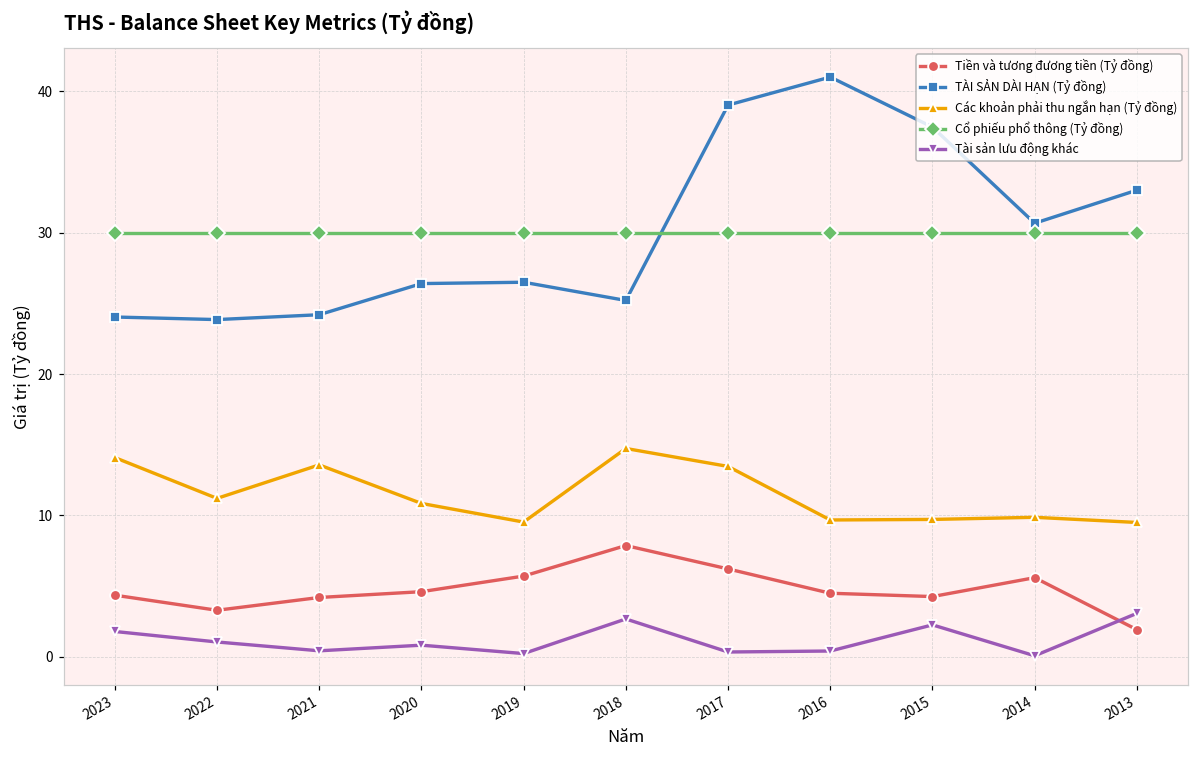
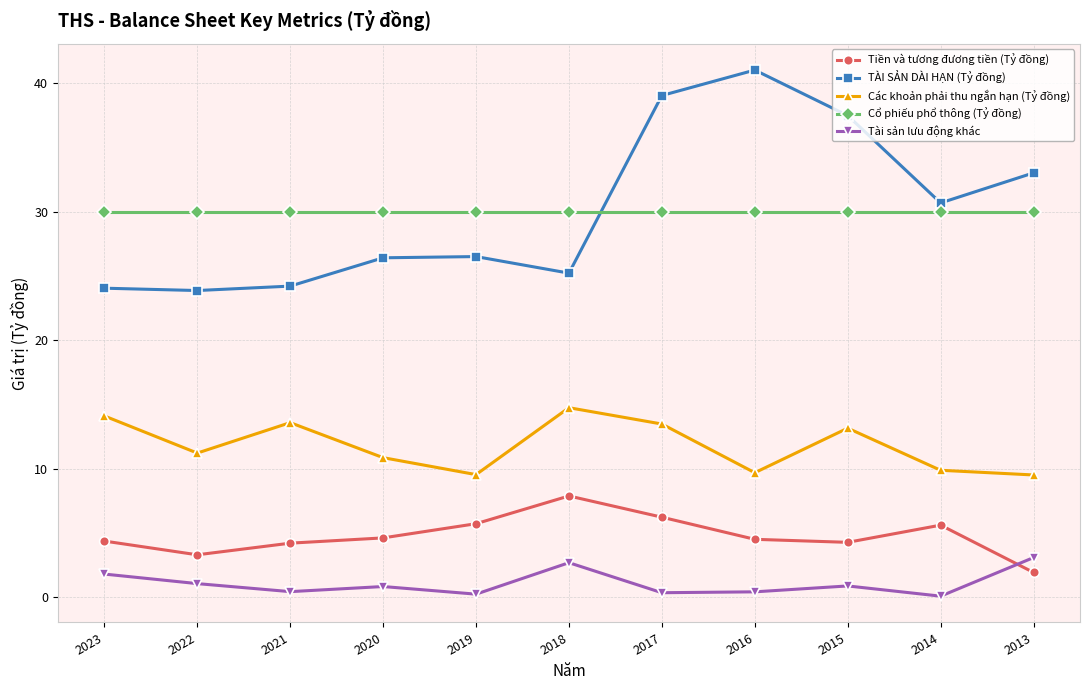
Các khoản phải thu ngắn hạn (Tỷ đồng), 2015: 9.7 -> 13.1
Tài sản lưu động khác, 2015: 2.3 -> 0.9
